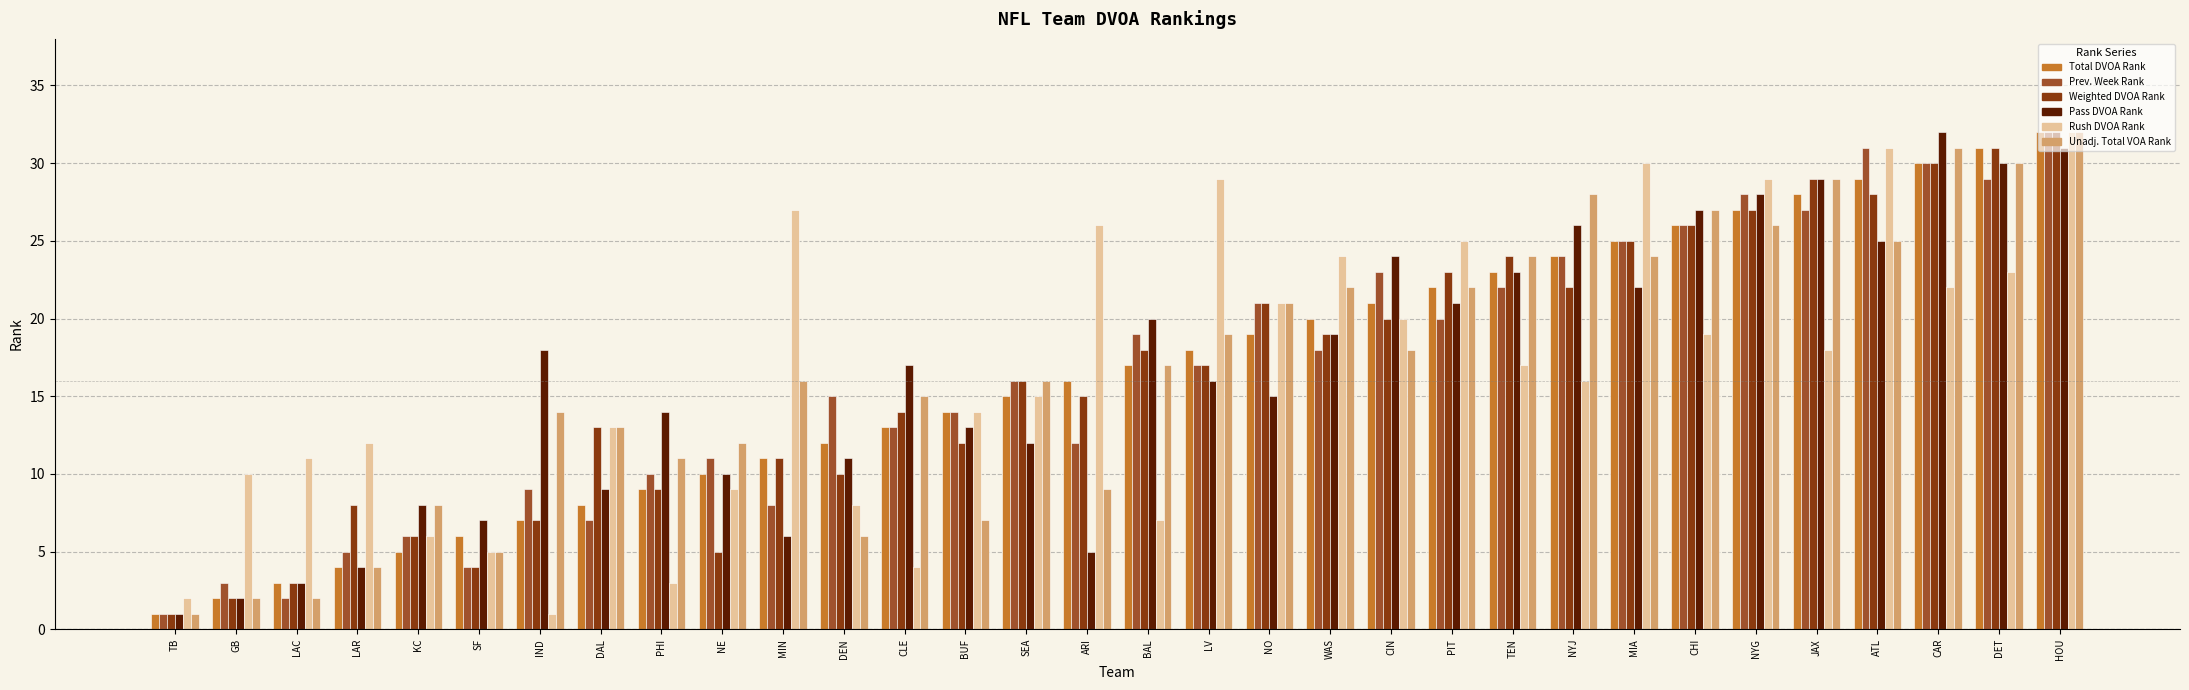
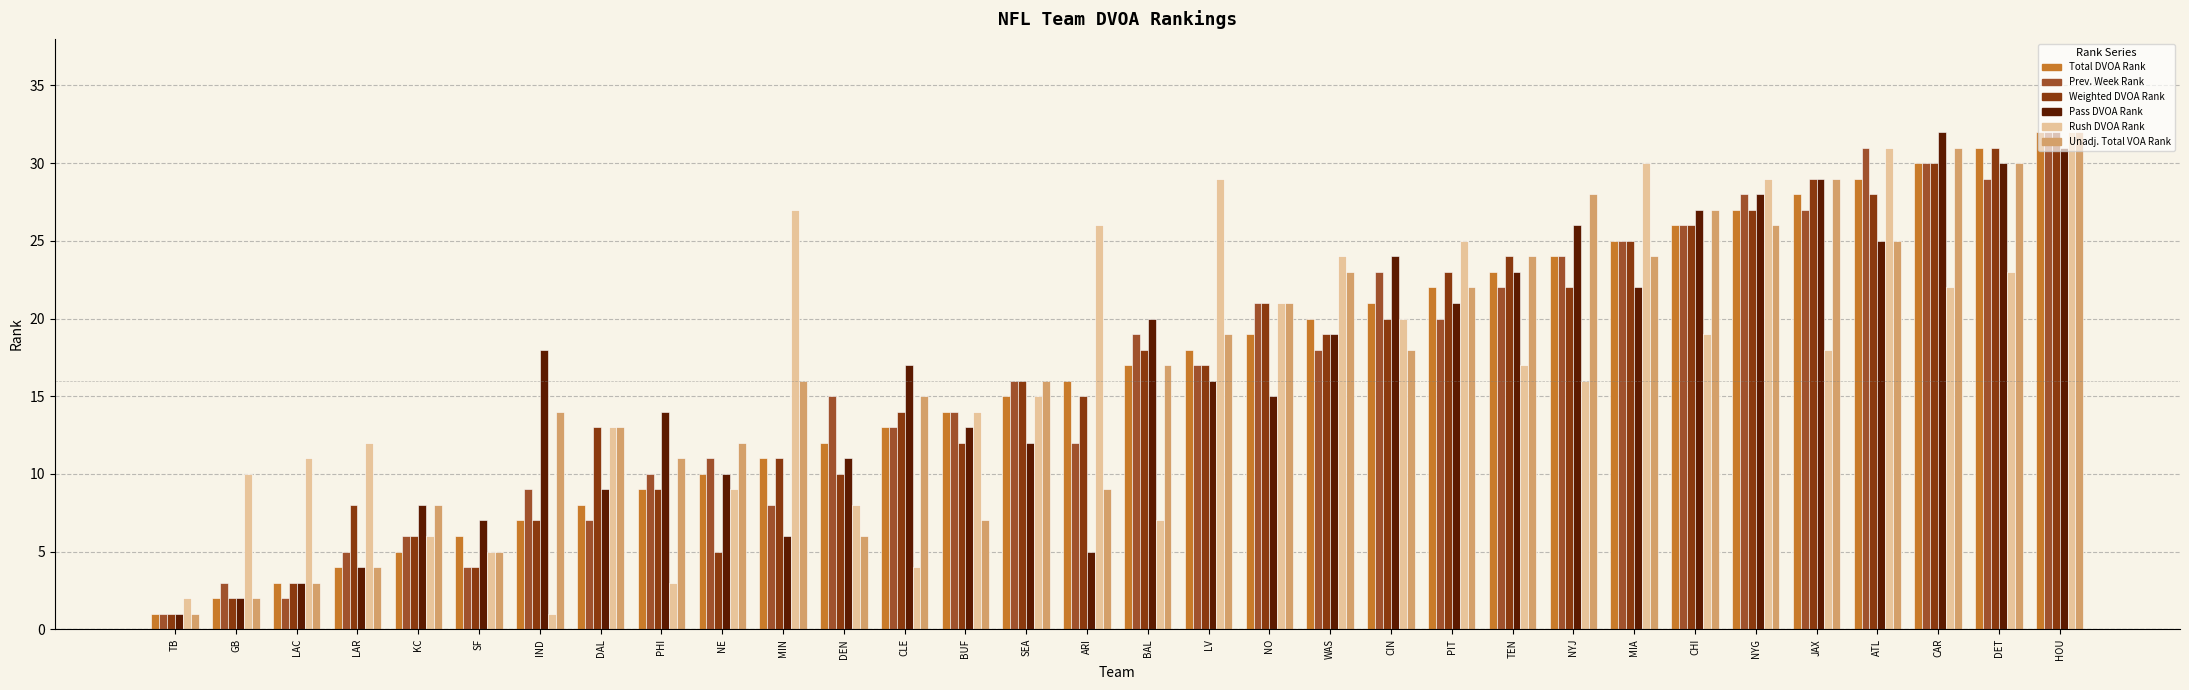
Unadj. Total VOA Rank, LAC: 2 -> 3
Unadj. Total VOA Rank, WAS: 22 -> 23
